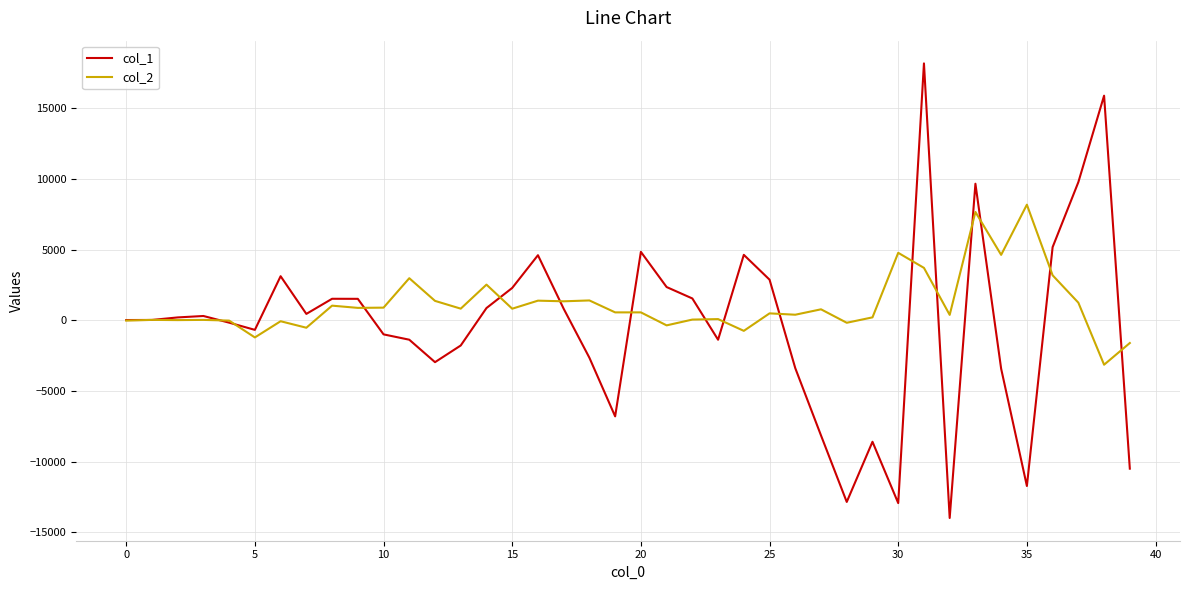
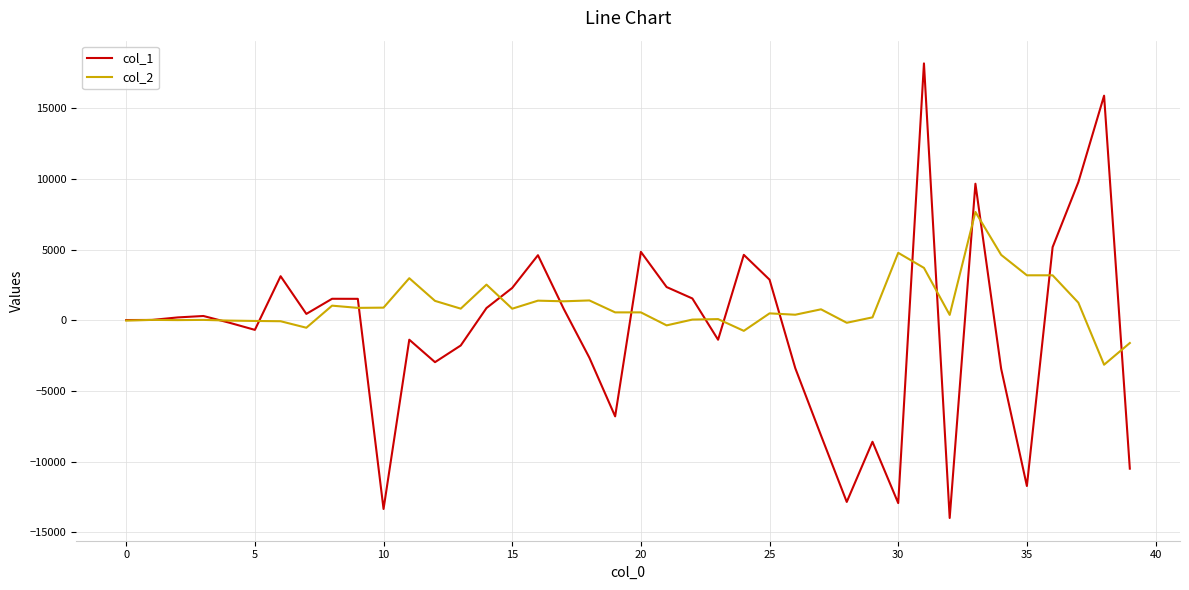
col_2, 5: -1200 -> 0
col_1, 10: -1000 -> -13300
col_2, 35: 8200 -> 3200
